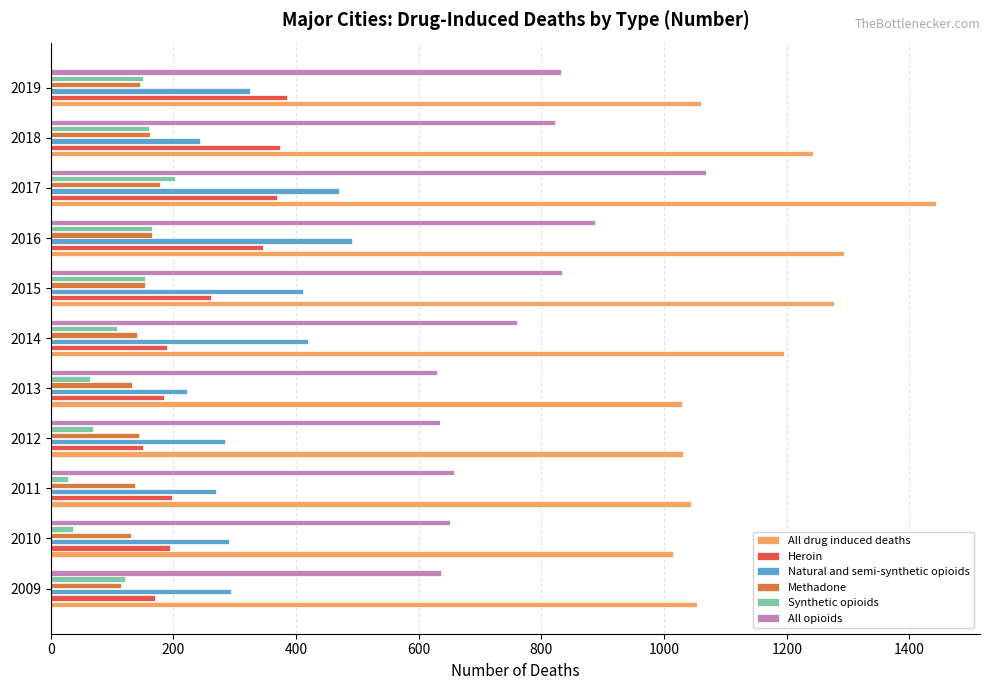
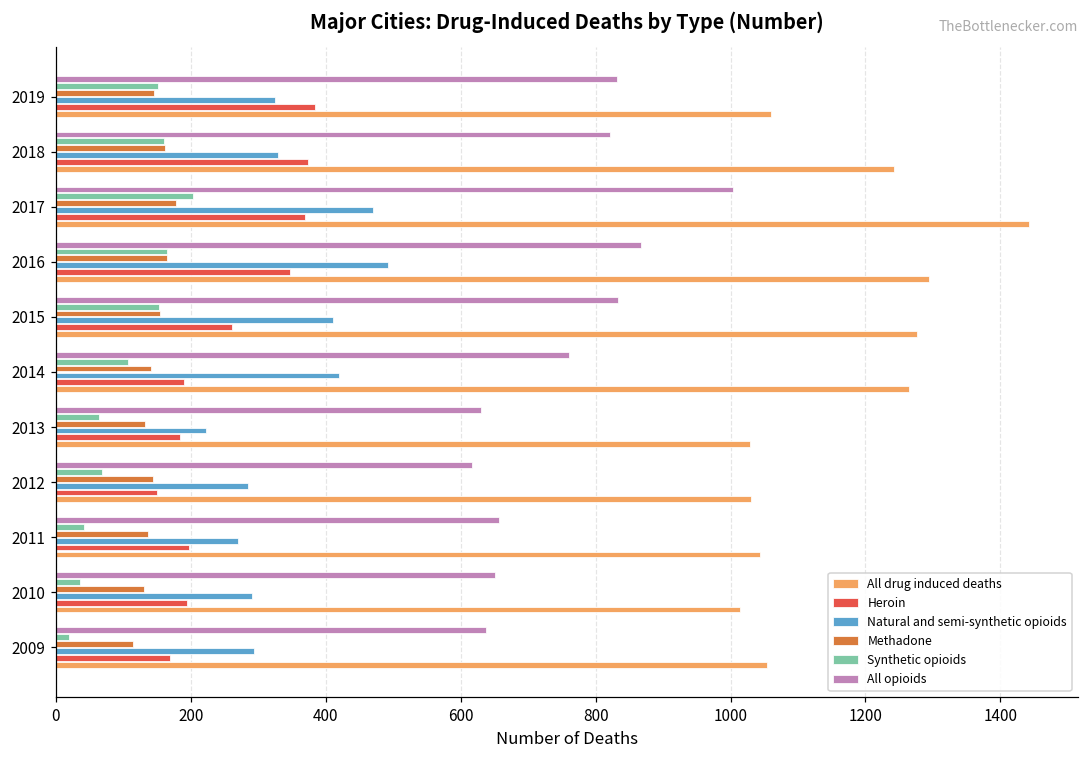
Natural and semi-synthetic opioids, 2018: 240 -> 330
All opioids, 2017: 1070 -> 1000
All opioids, 2016: 890 -> 870
All drug induced deaths, 2014: 1200 -> 1260
All opioids, 2012: 630 -> 620
Synthetic opioids, 2011: 30 -> 40
Synthetic opioids, 2009: 120 -> 20
